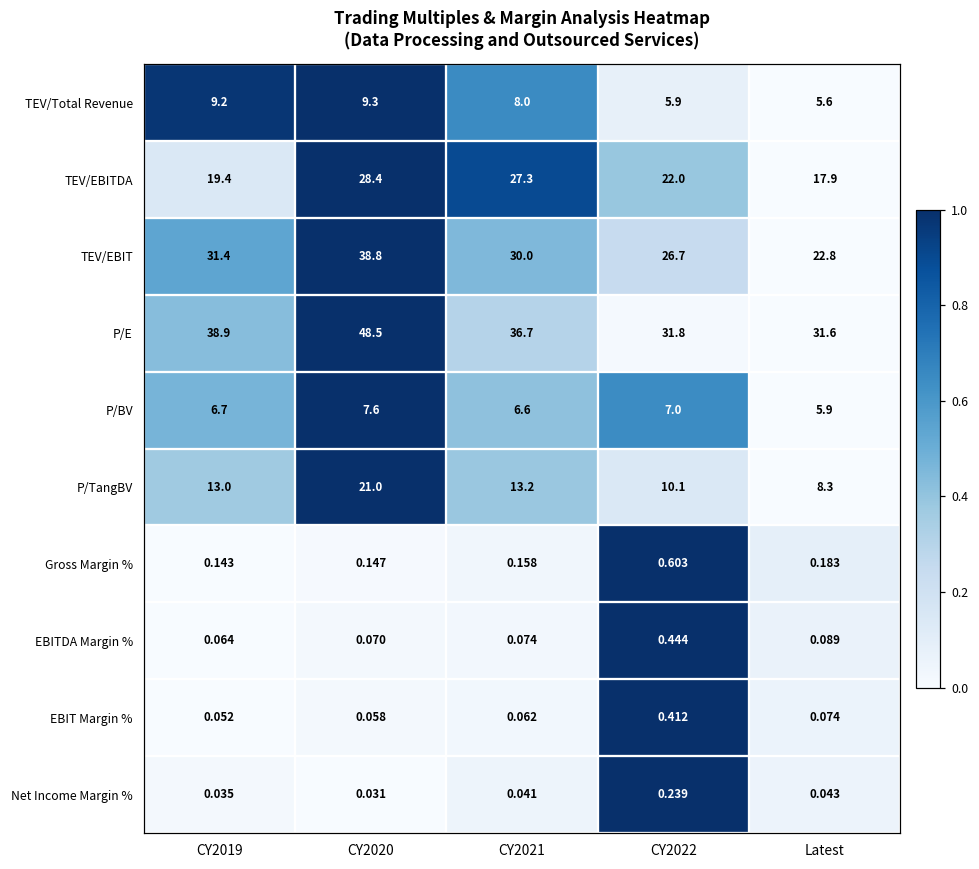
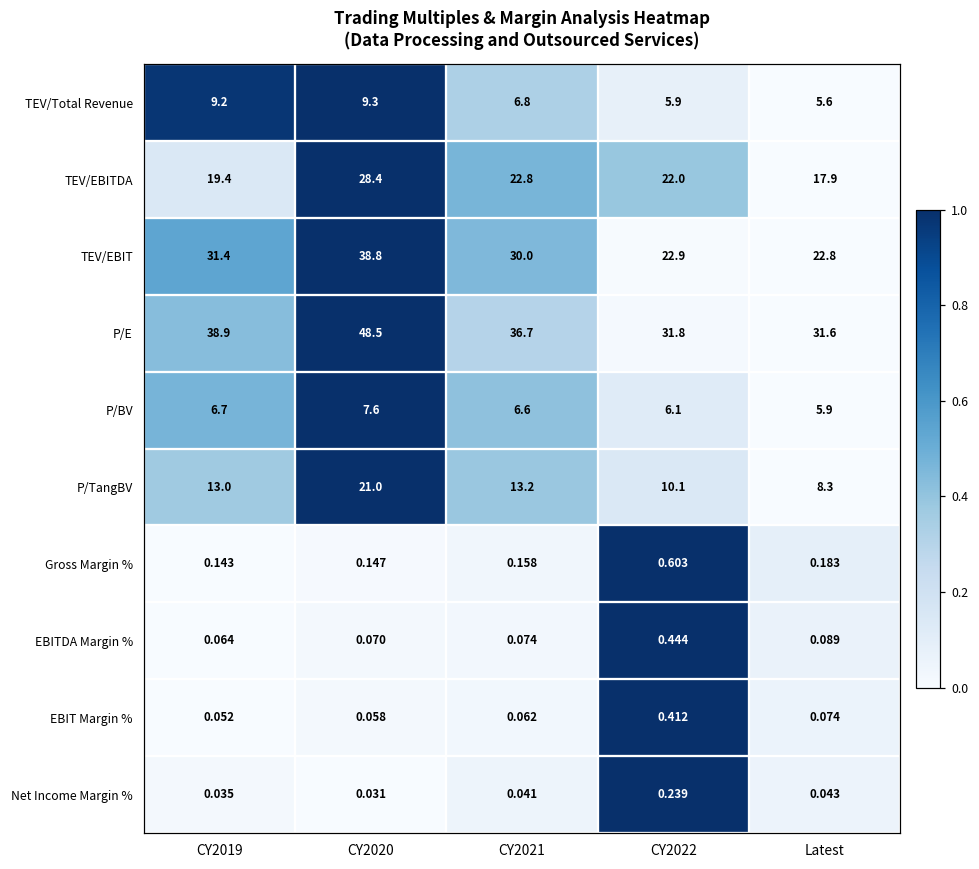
TEV/Total Revenue, CY2021: 8.0 -> 6.8
TEV/EBITDA, CY2021: 27.3 -> 22.8
TEV/EBIT, CY2022: 26.7 -> 22.9
P/BV, CY2022: 7.0 -> 6.1
